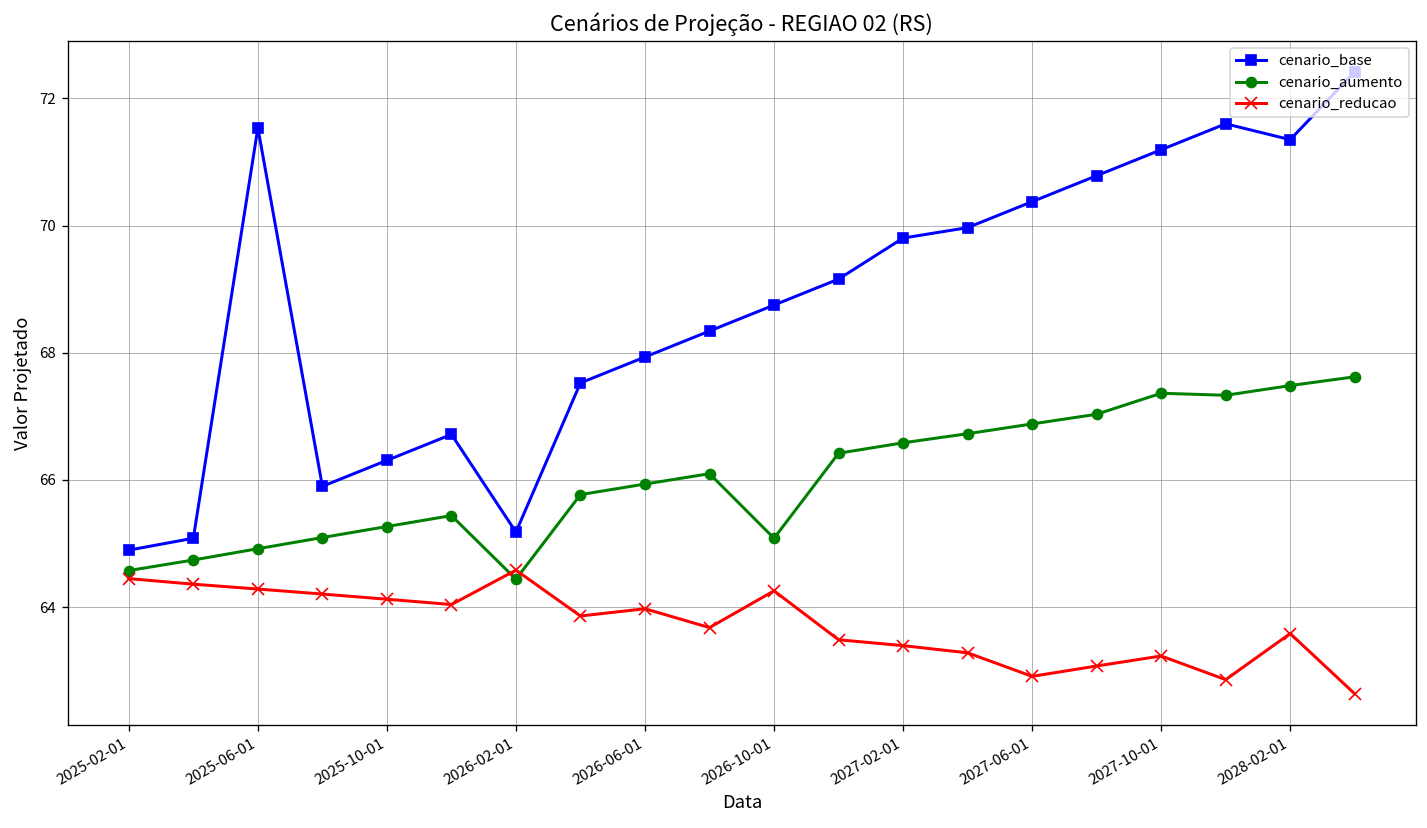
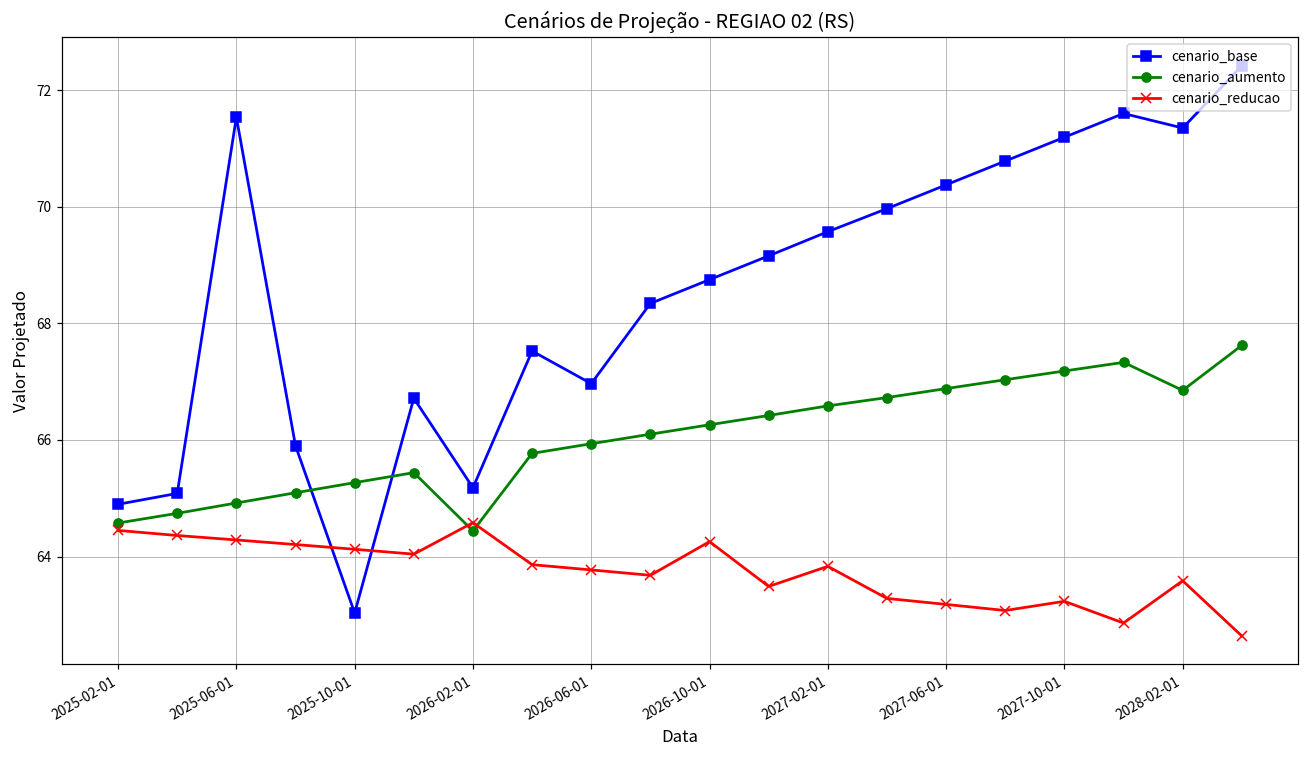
cenario_base, 2025-10-01: 66.3 -> 63.0
cenario_base, 2026-06-01: 67.9 -> 67.0
cenario_reducao, 2026-06-01: 64.0 -> 63.8
cenario_aumento, 2026-10-01: 65.1 -> 66.3
cenario_base, 2027-02-01: 69.8 -> 69.6
cenario_reducao, 2027-02-01: 63.4 -> 63.8
cenario_reducao, 2027-06-01: 62.9 -> 63.2
cenario_aumento, 2027-10-01: 67.4 -> 67.2
cenario_aumento, 2028-02-01: 67.5 -> 66.9
